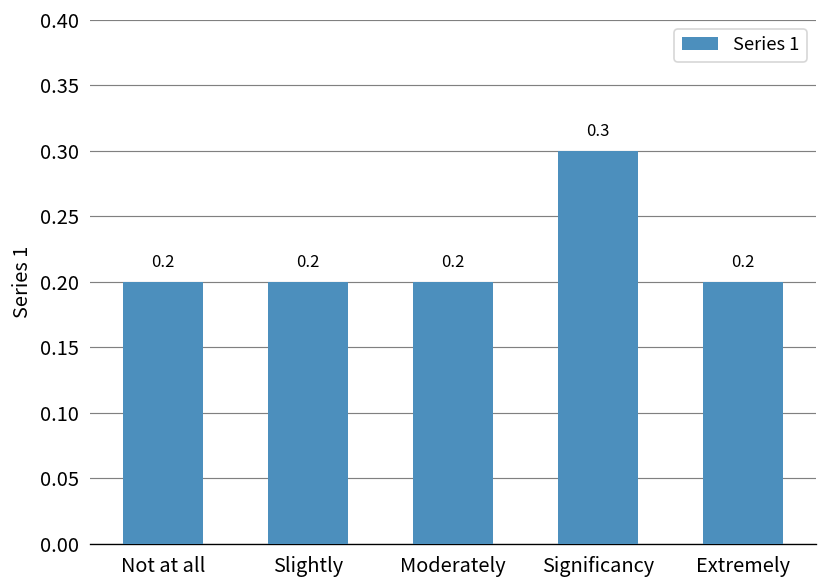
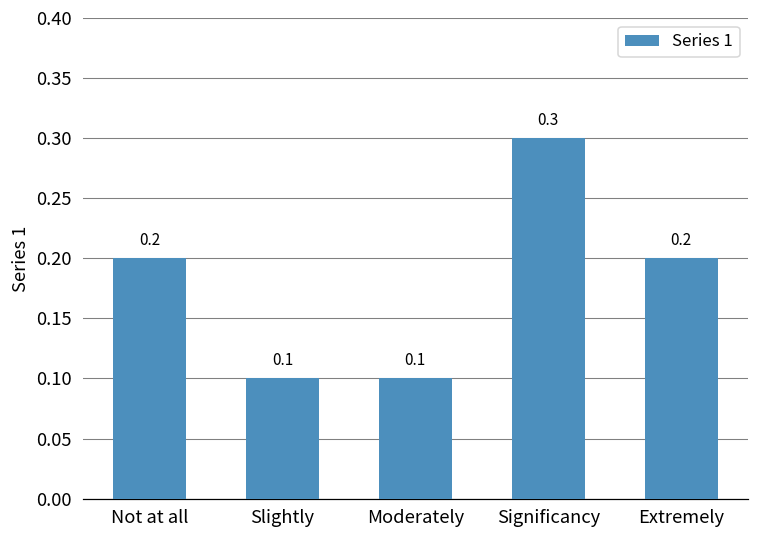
Slightly: 0.2 -> 0.1
Moderately: 0.2 -> 0.1
